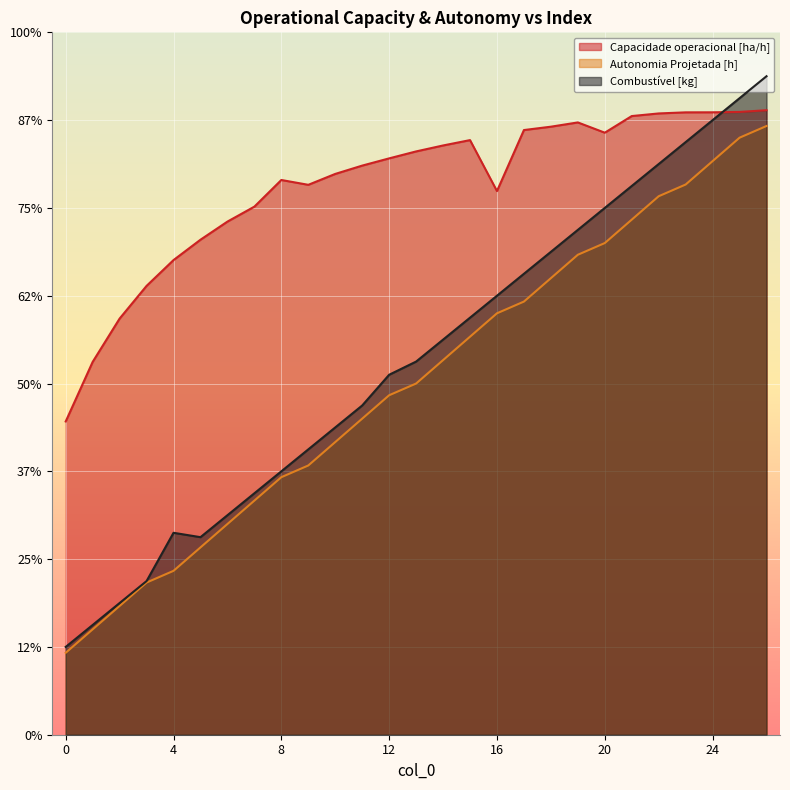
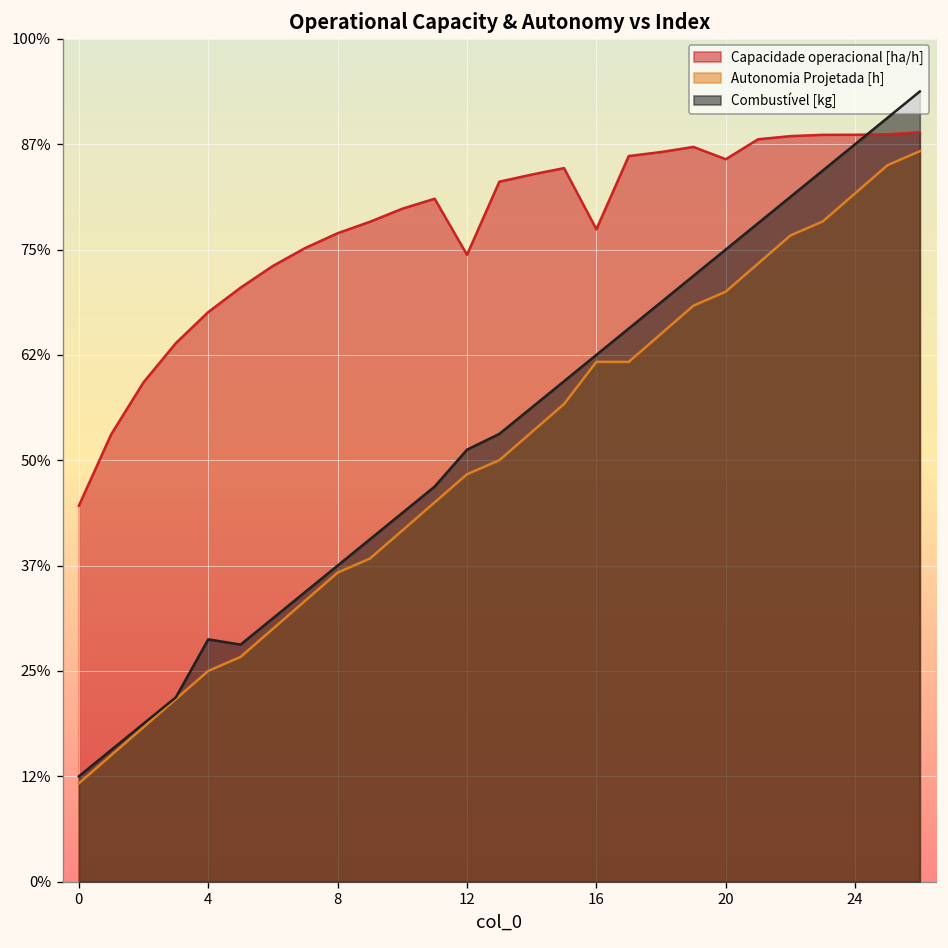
Autonomia Projetada [h], 4: 23% -> 25%
Capacidade operacional [ha/h], 8: 79% -> 77%
Capacidade operacional [ha/h], 12: 82% -> 74%
Autonomia Projetada [h], 16: 60% -> 62%
